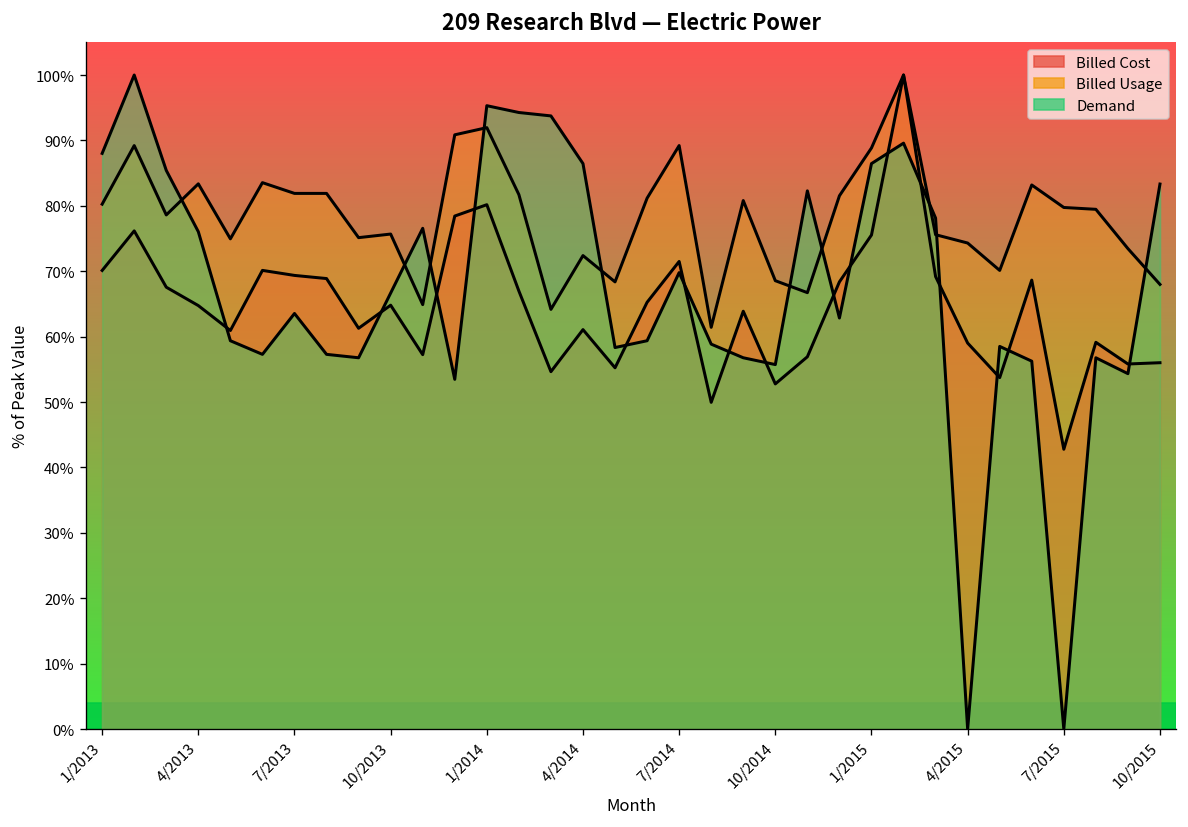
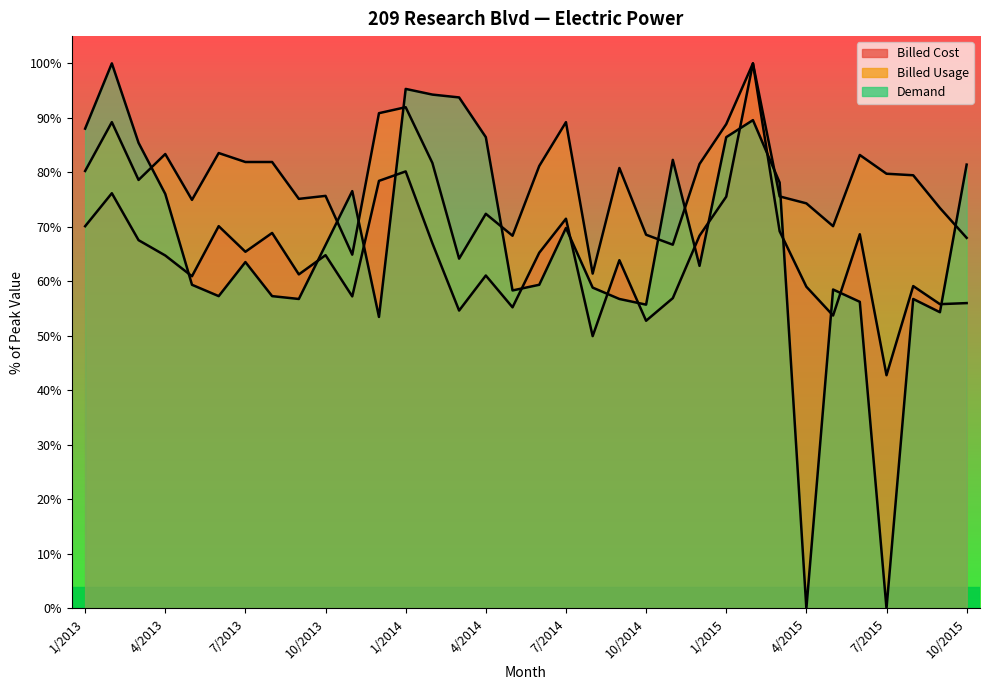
Billed Cost, 7/2013: 69% -> 65%
Demand, 10/2015: 83% -> 81%
